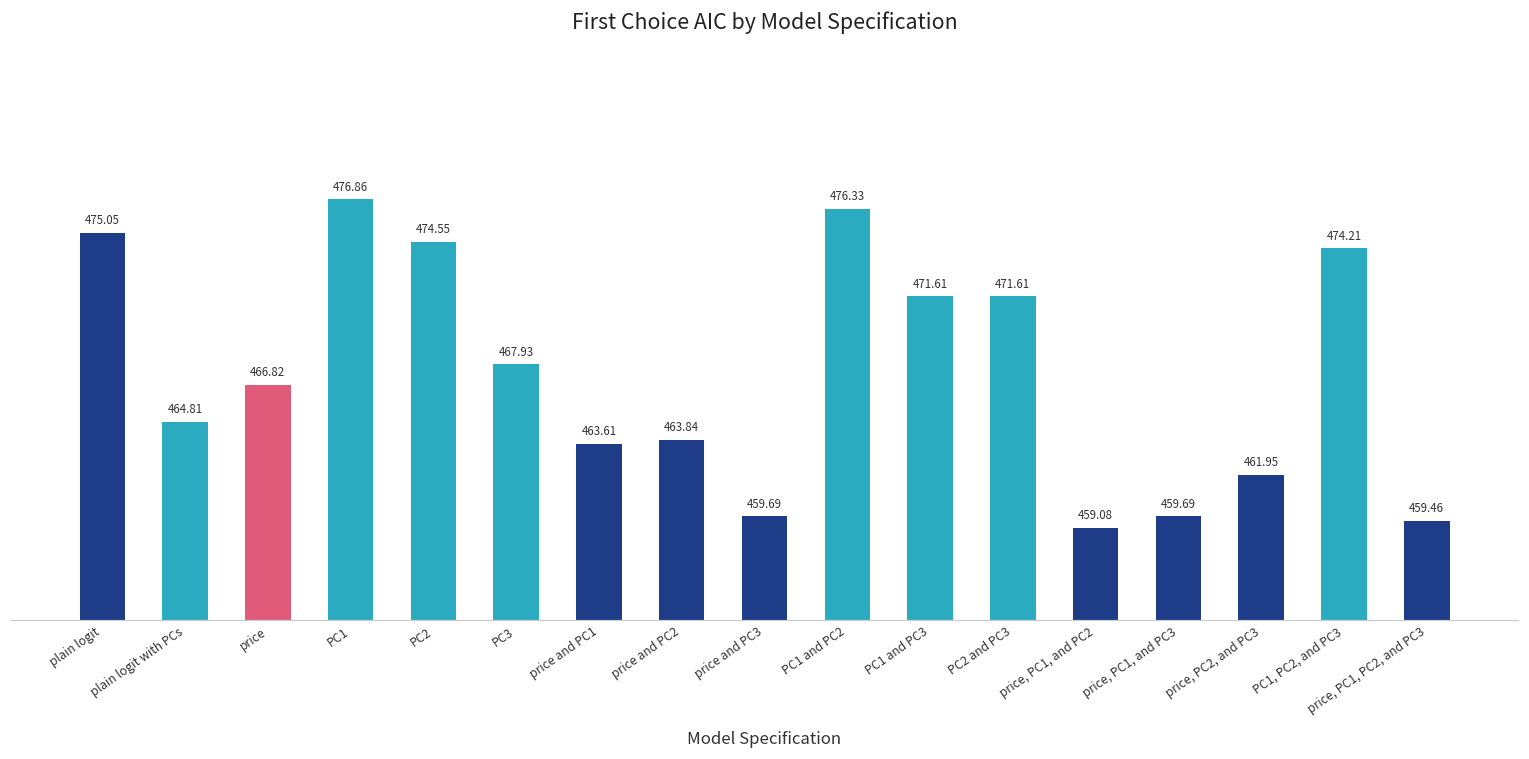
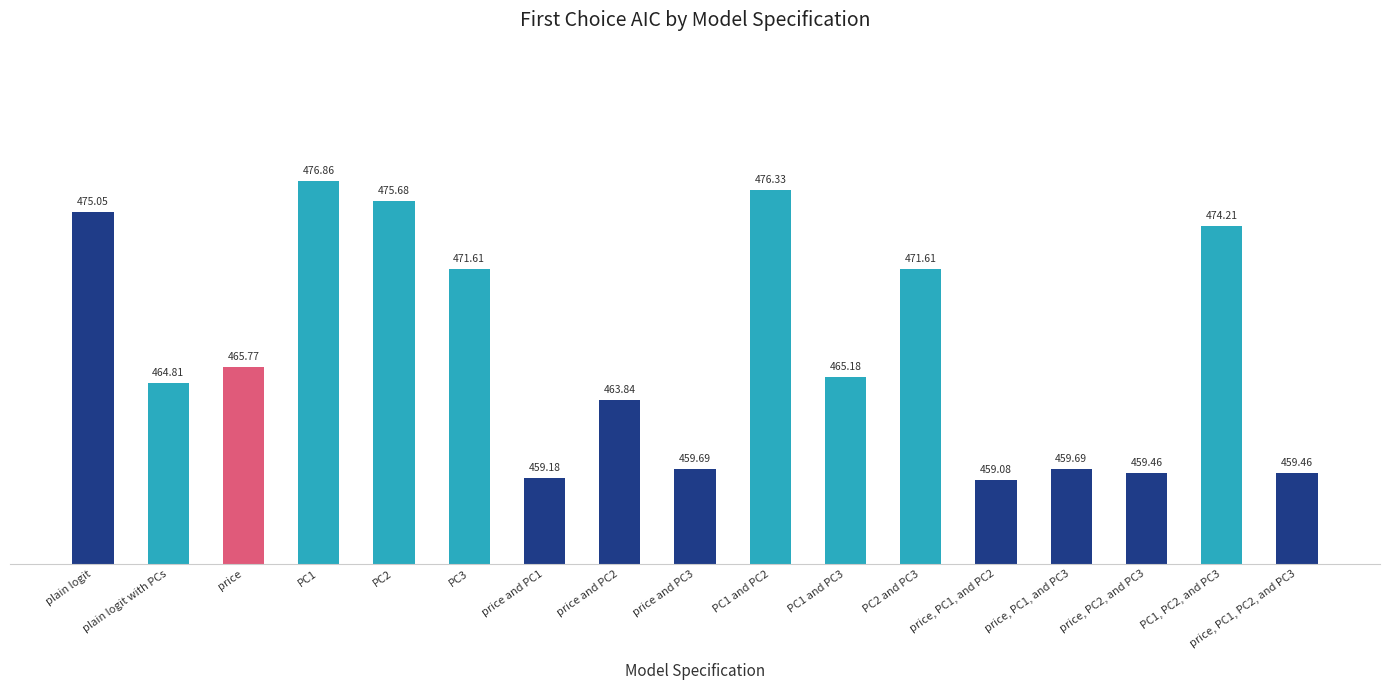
price: 466.82 -> 465.77
PC2: 474.55 -> 475.68
PC3: 467.93 -> 471.61
price and PC1: 463.61 -> 459.18
PC1 and PC3: 471.61 -> 465.18
price, PC2, and PC3: 461.95 -> 459.46
